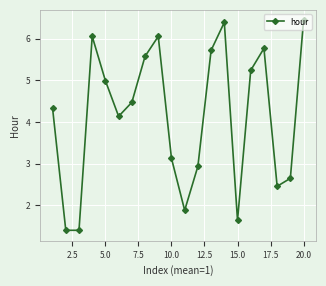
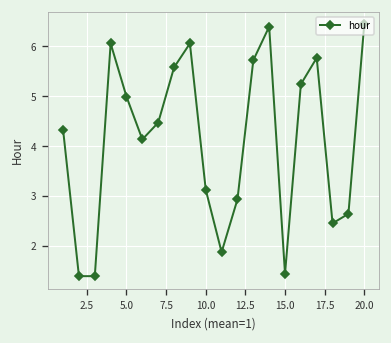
15.0: 1.6 -> 1.4
